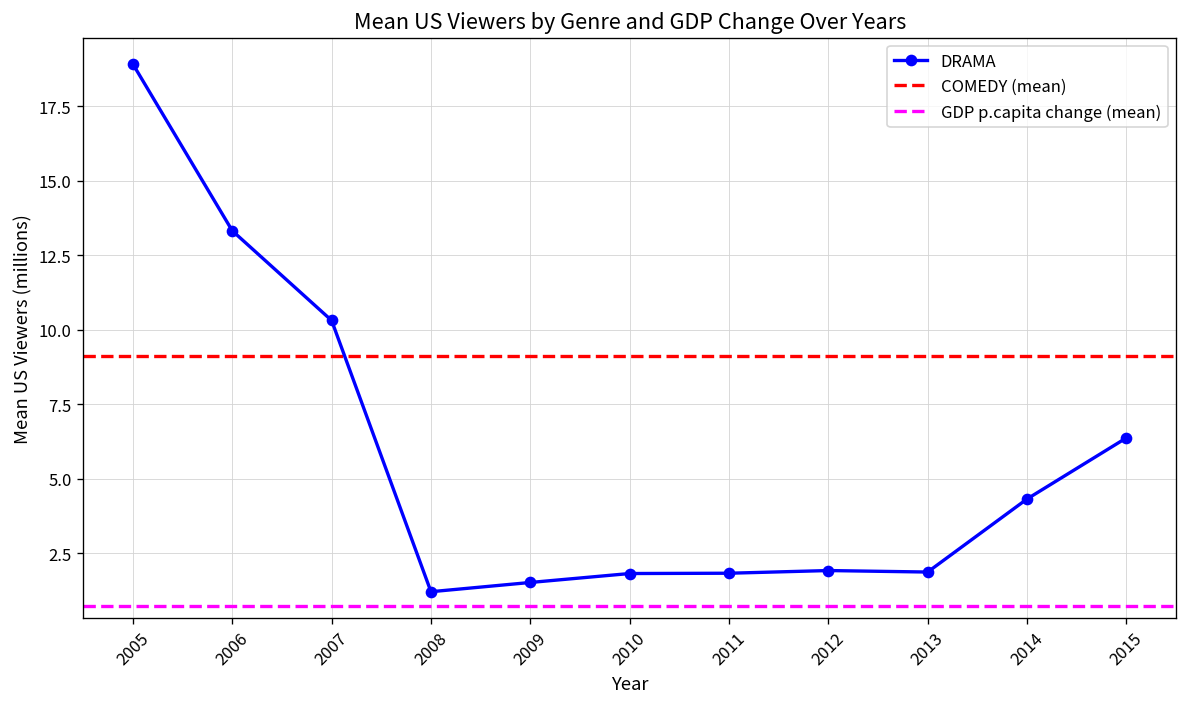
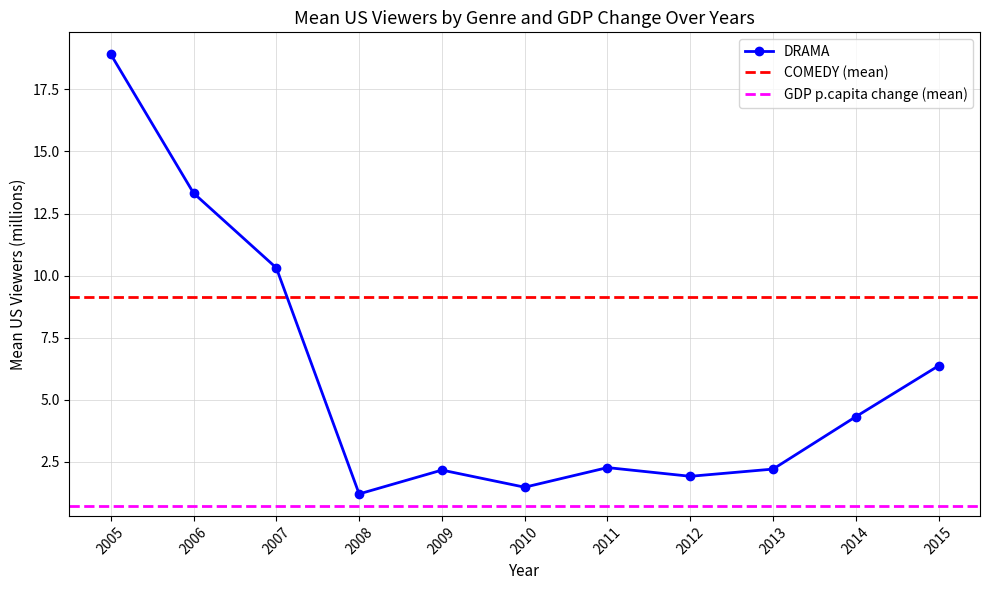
2009: 1.5 -> 2.2
2010: 1.8 -> 1.5
2011: 1.8 -> 2.3
2013: 1.9 -> 2.2
